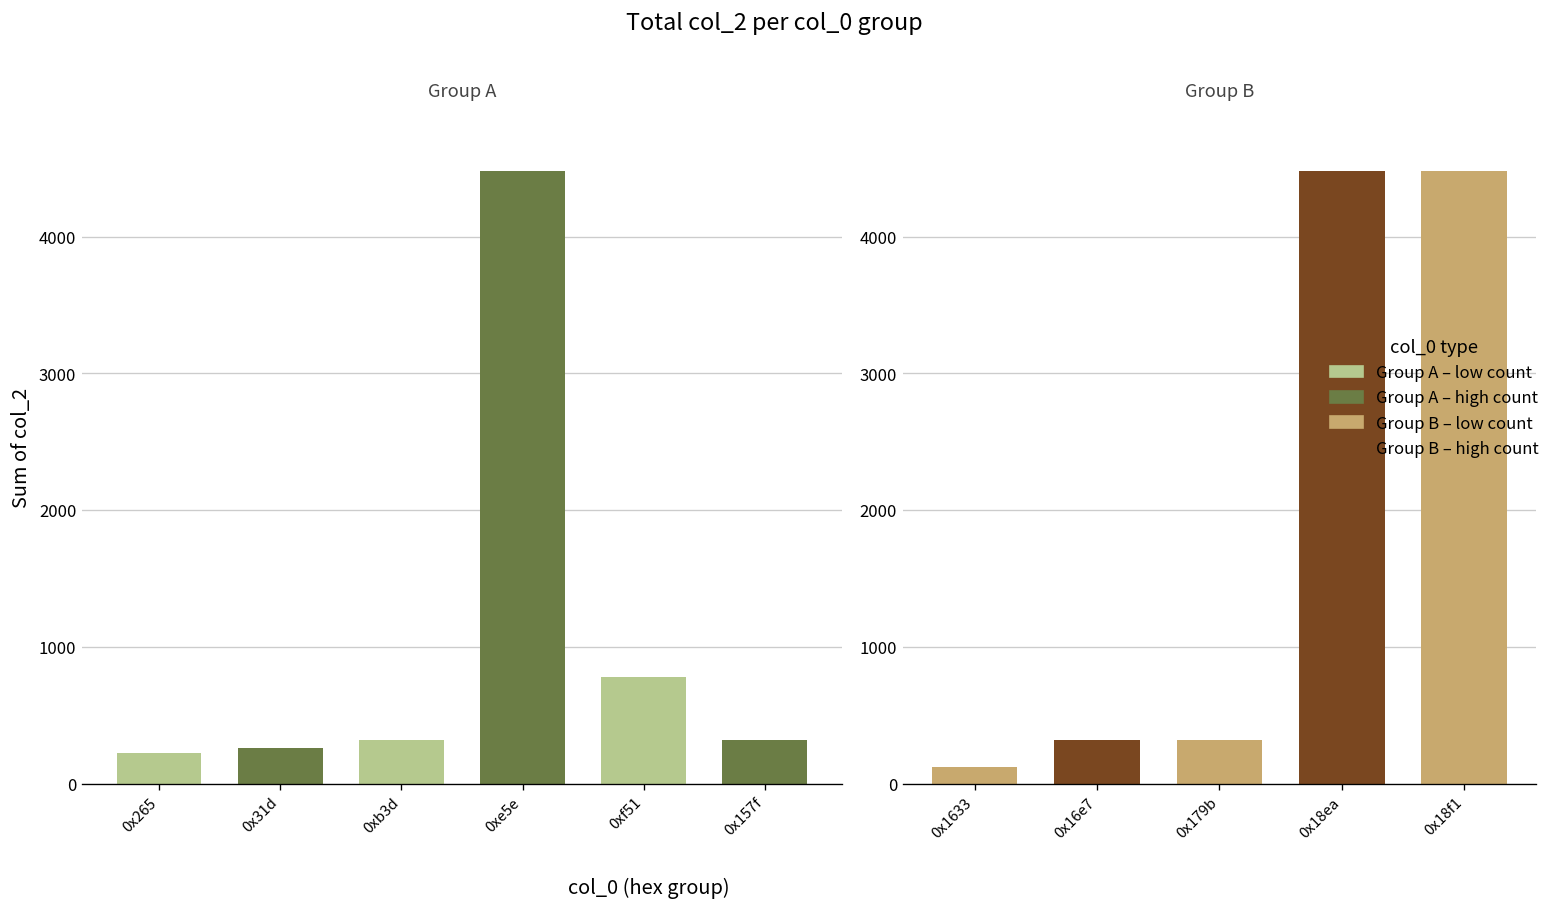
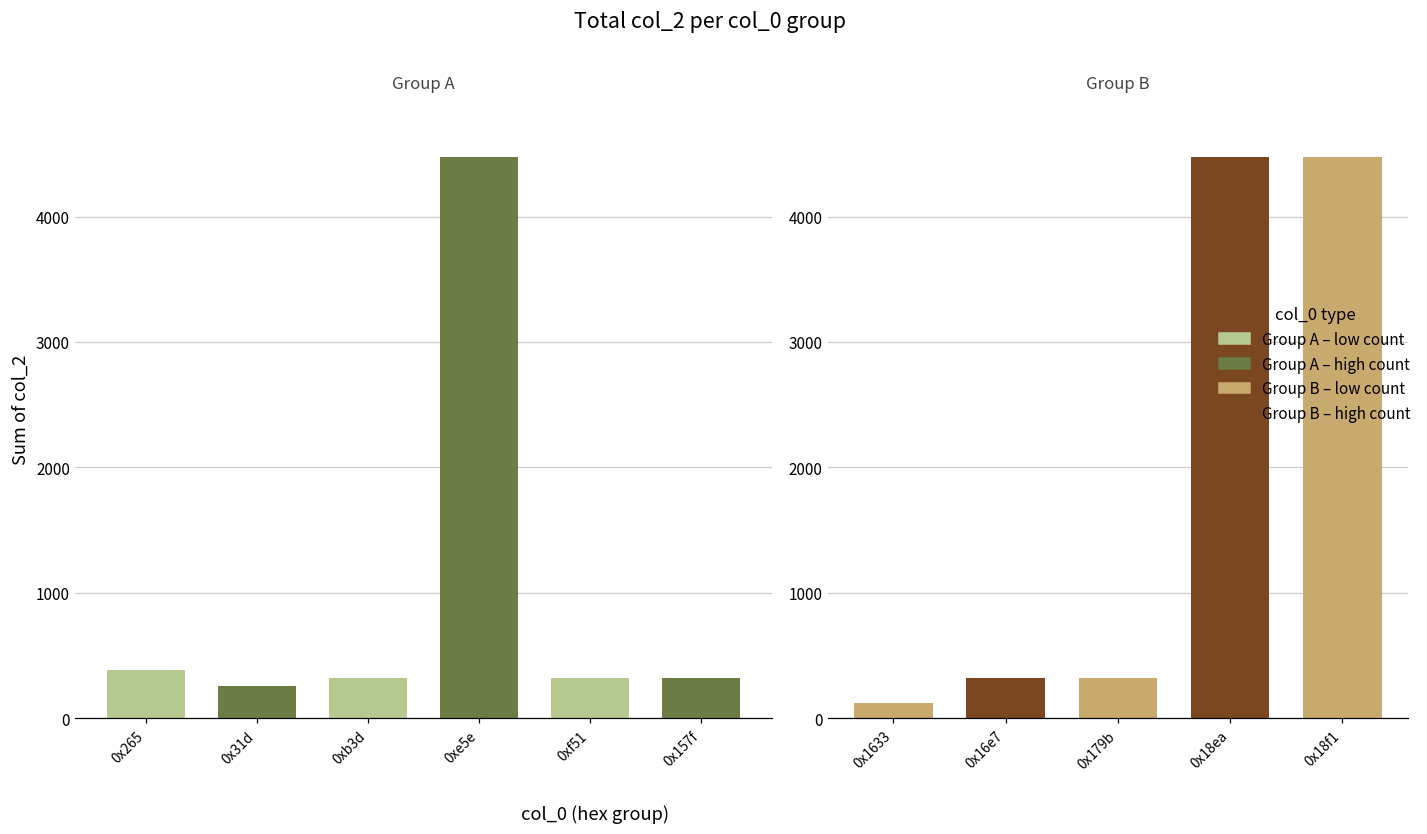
Group A, 0x265: 220 -> 380
Group A, 0xf51: 780 -> 320
